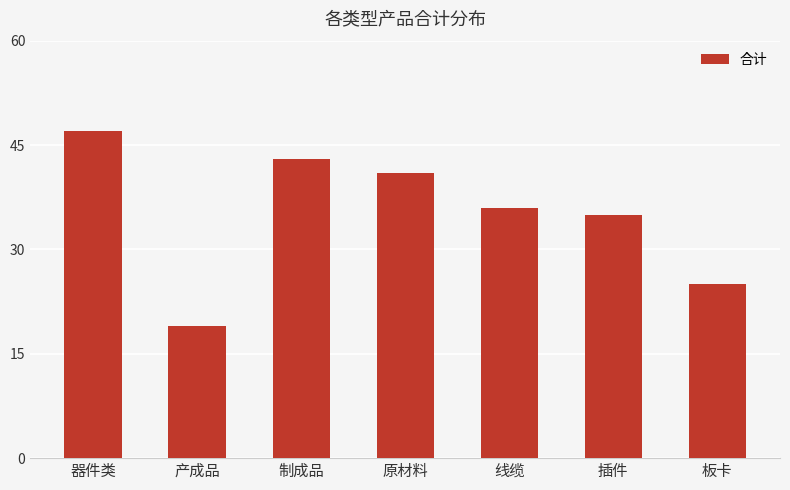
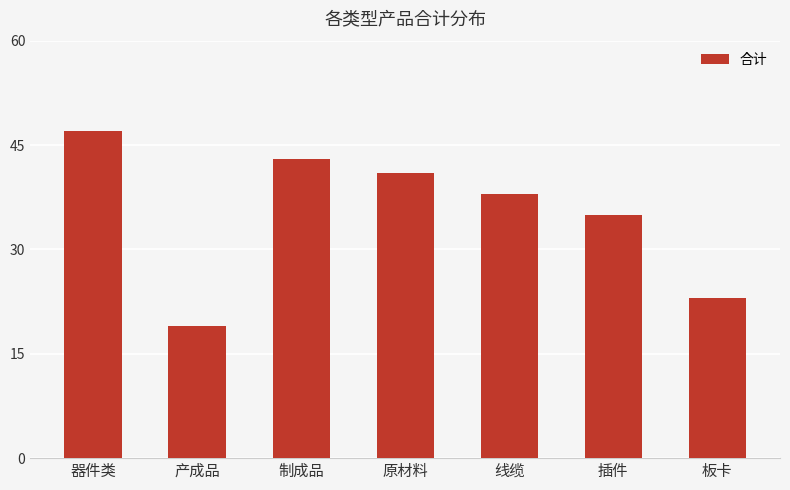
线缆: 36 -> 38
板卡: 25 -> 23
